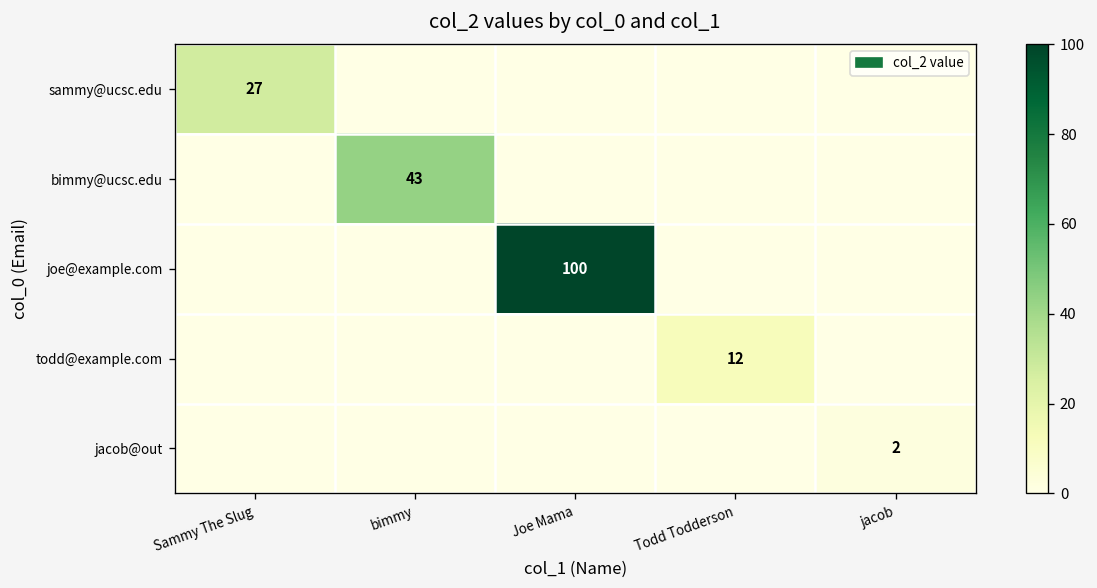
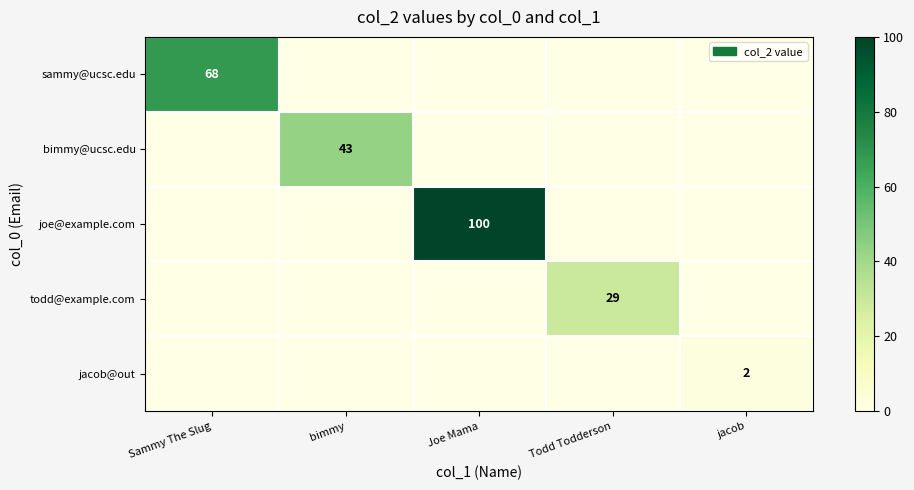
sammy@ucsc.edu, Sammy The Slug: 27 -> 68
todd@example.com, Todd Todderson: 12 -> 29
